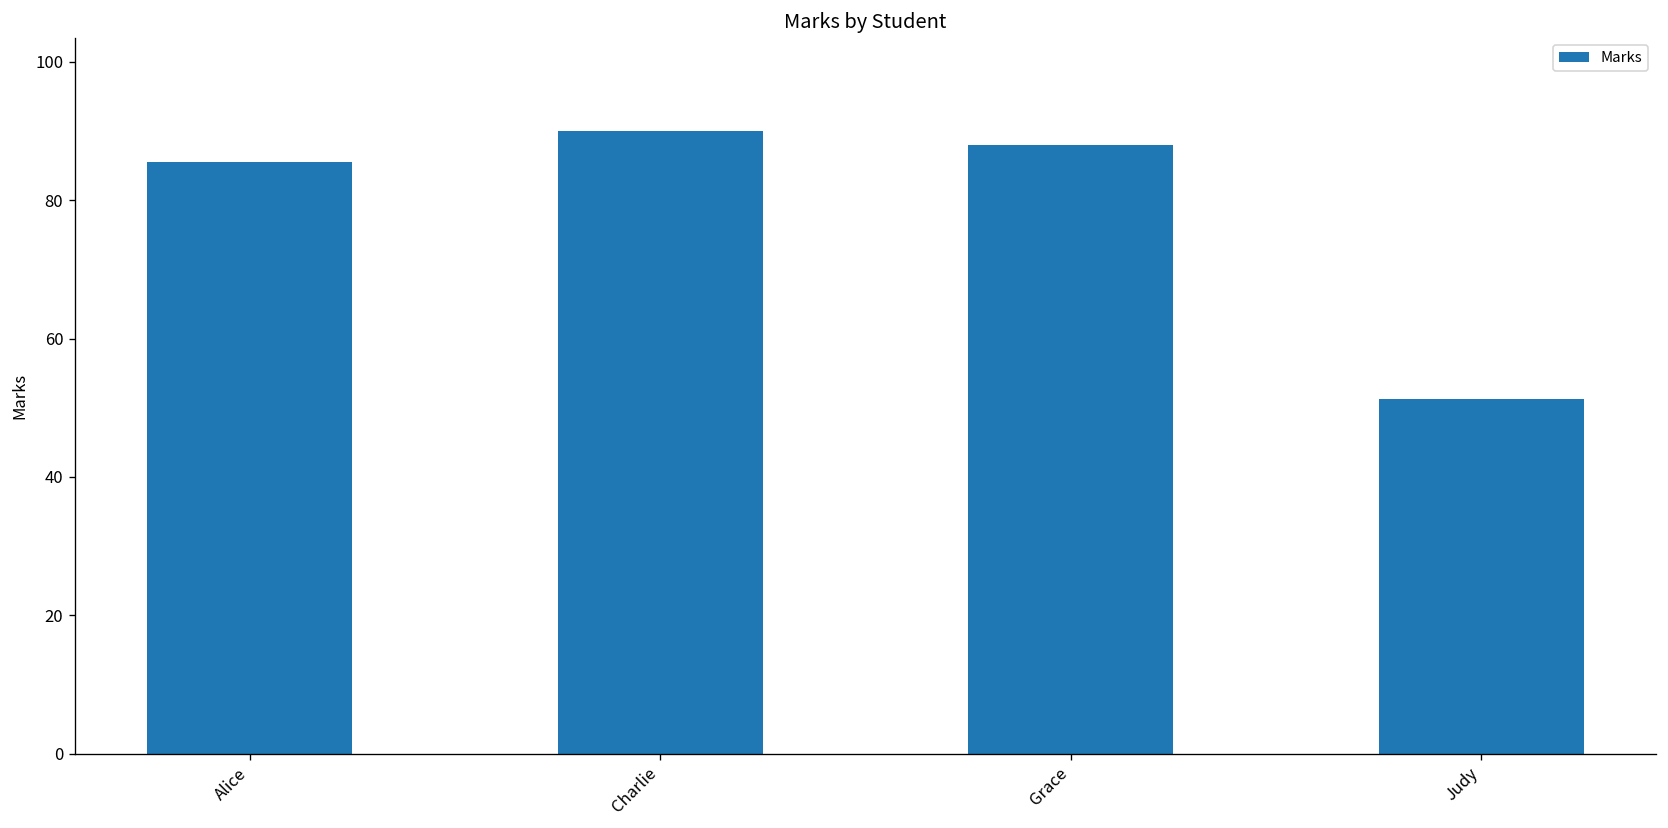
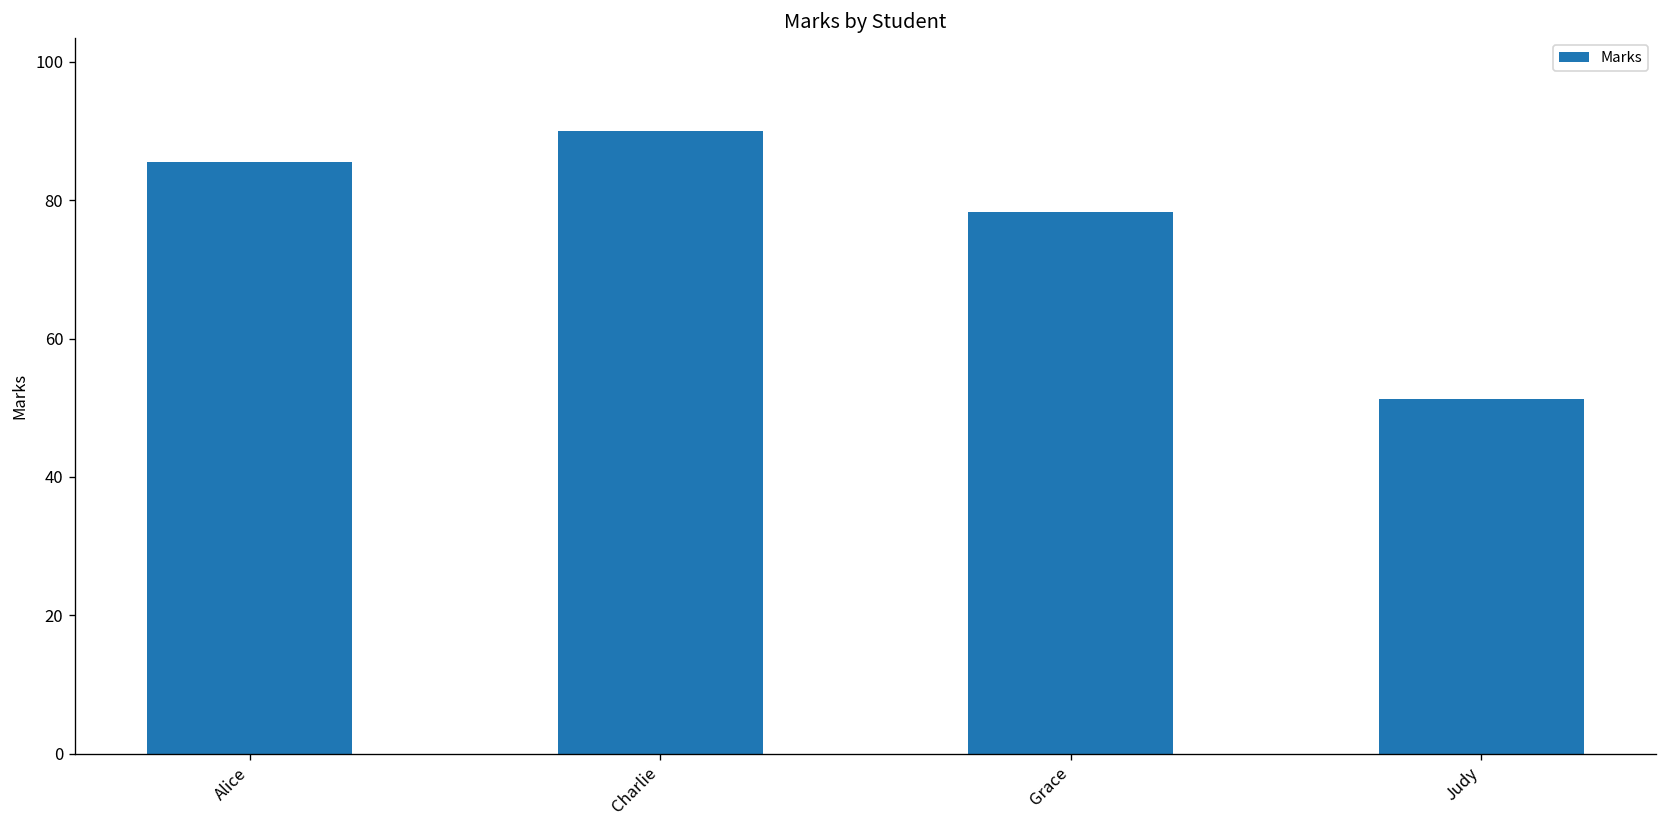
Grace: 88 -> 78
